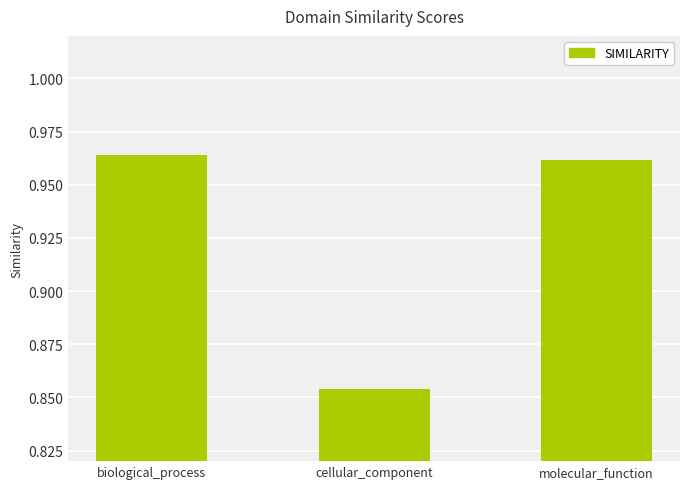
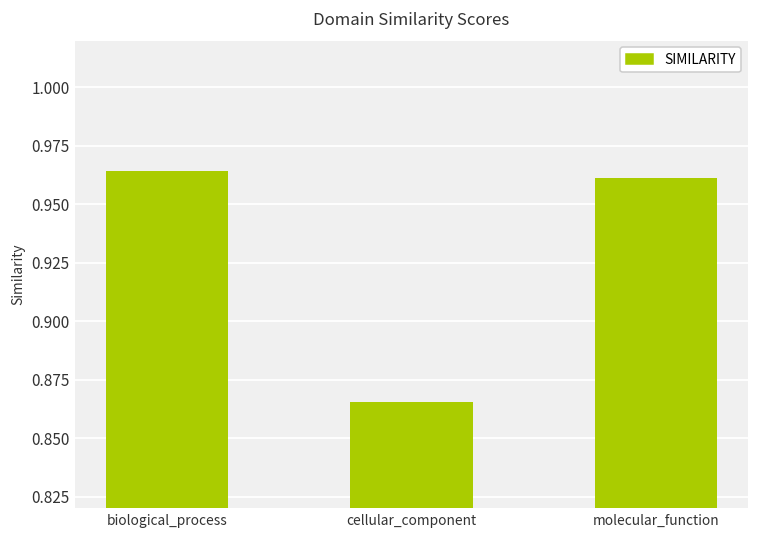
cellular_component: 0.854 -> 0.866
